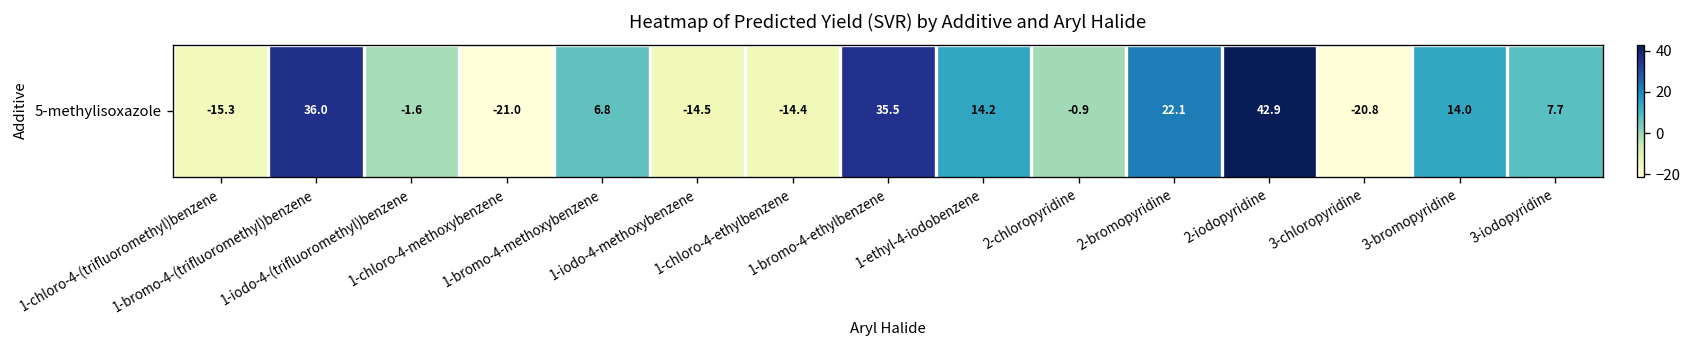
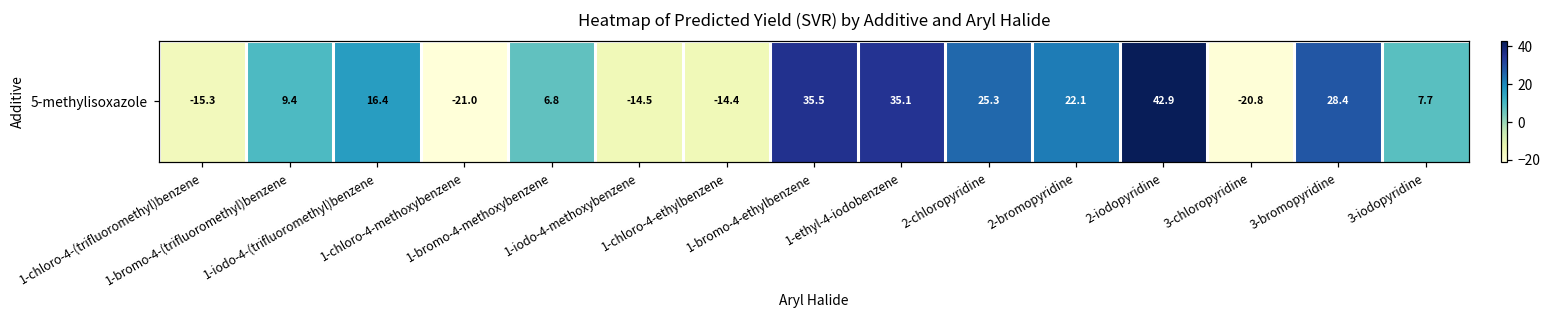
5-methylisoxazole, 1-bromo-4-(trifluoromethyl)benzene: 36.0 -> 9.4
5-methylisoxazole, 1-iodo-4-(trifluoromethyl)benzene: -1.6 -> 16.4
5-methylisoxazole, 1-ethyl-4-iodobenzene: 14.2 -> 35.1
5-methylisoxazole, 2-chloropyridine: -0.9 -> 25.3
5-methylisoxazole, 3-bromopyridine: 14.0 -> 28.4
